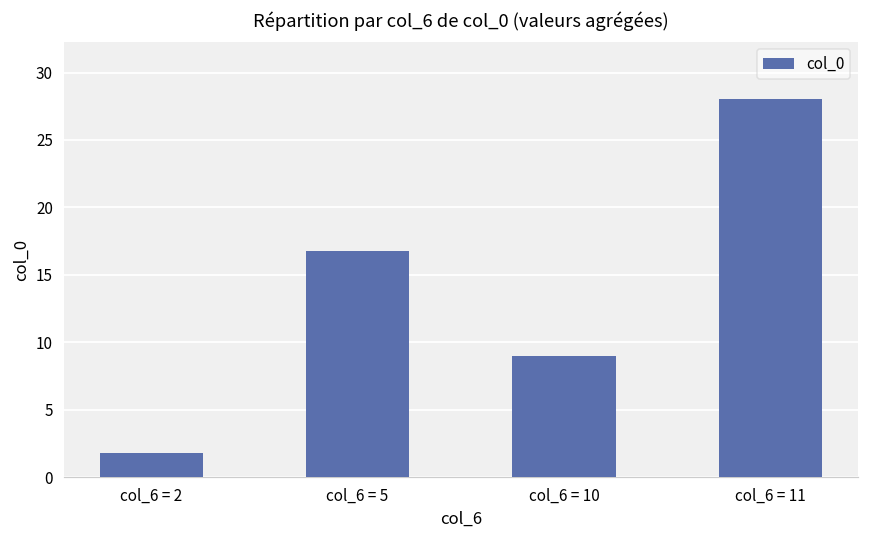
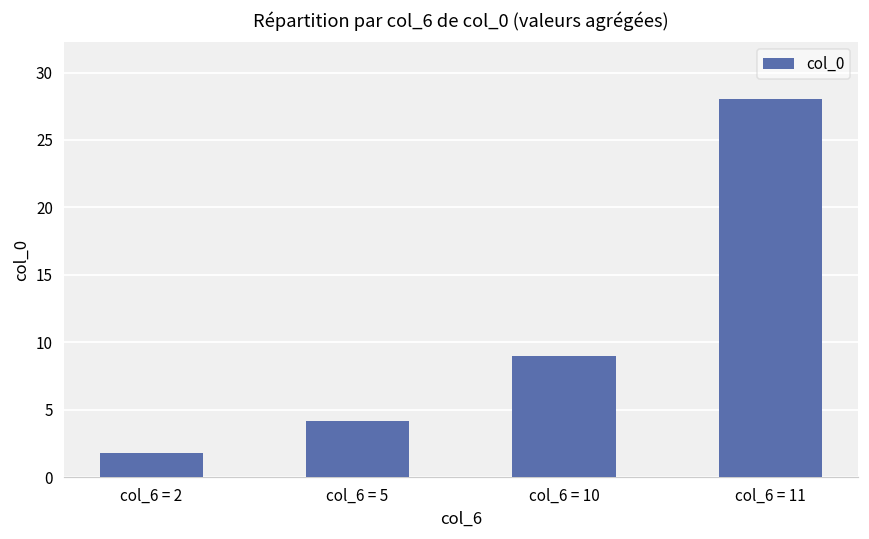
col_6 = 5: 16.8 -> 4.1
